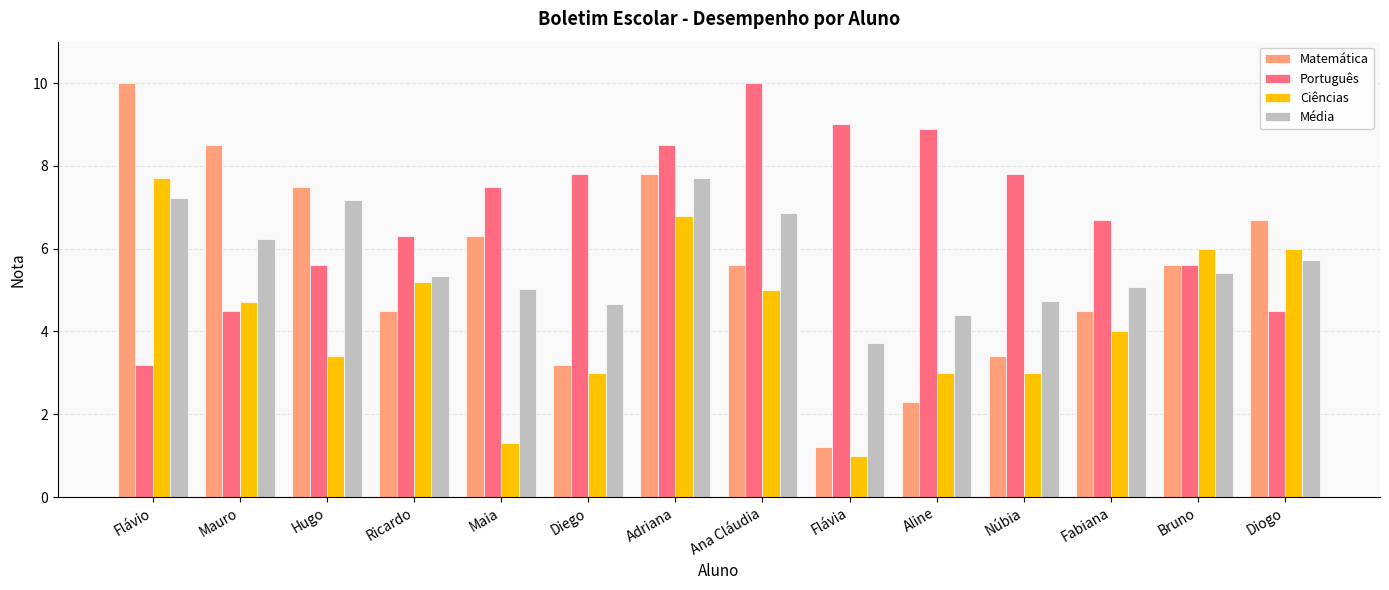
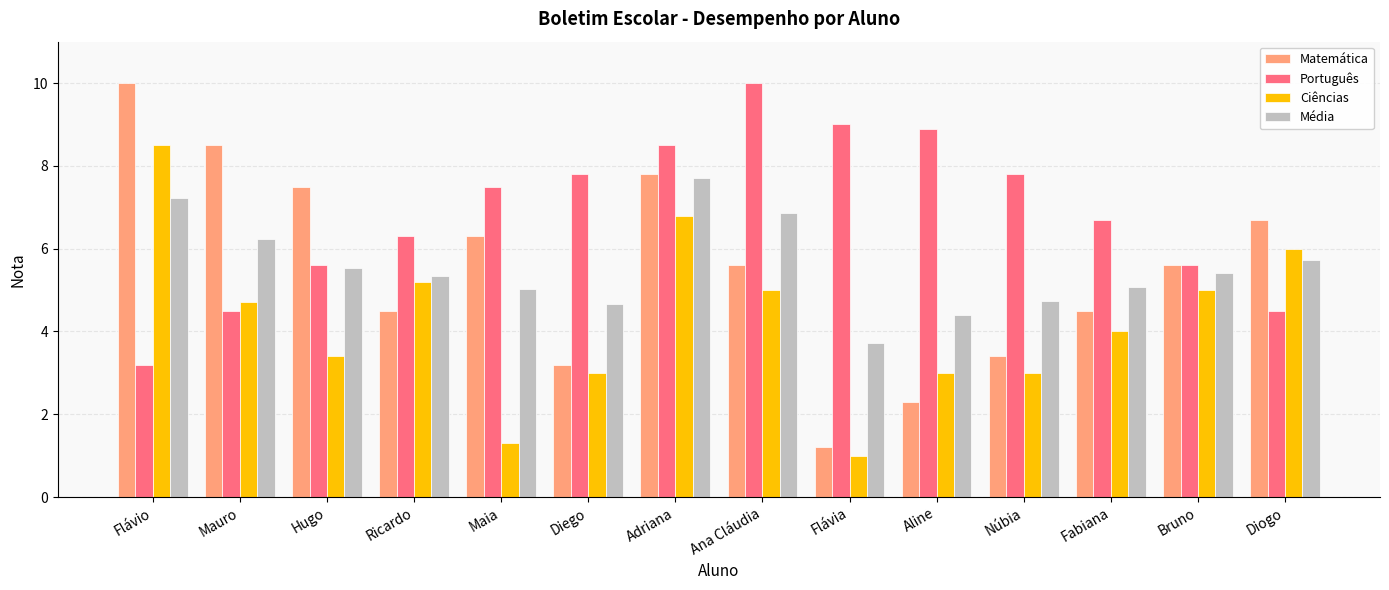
Ciências, Flávio: 7.7 -> 8.5
Média, Hugo: 7.2 -> 5.5
Ciências, Bruno: 6 -> 5
